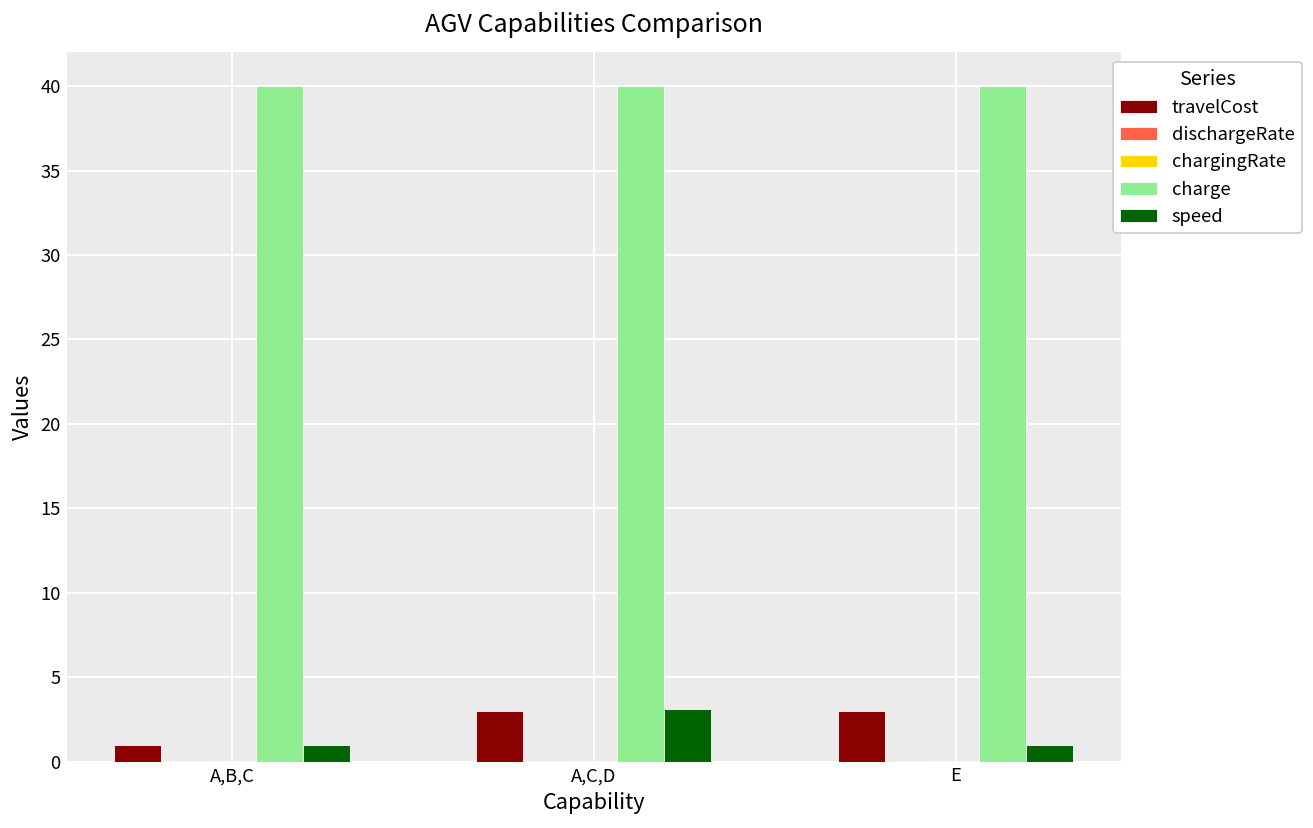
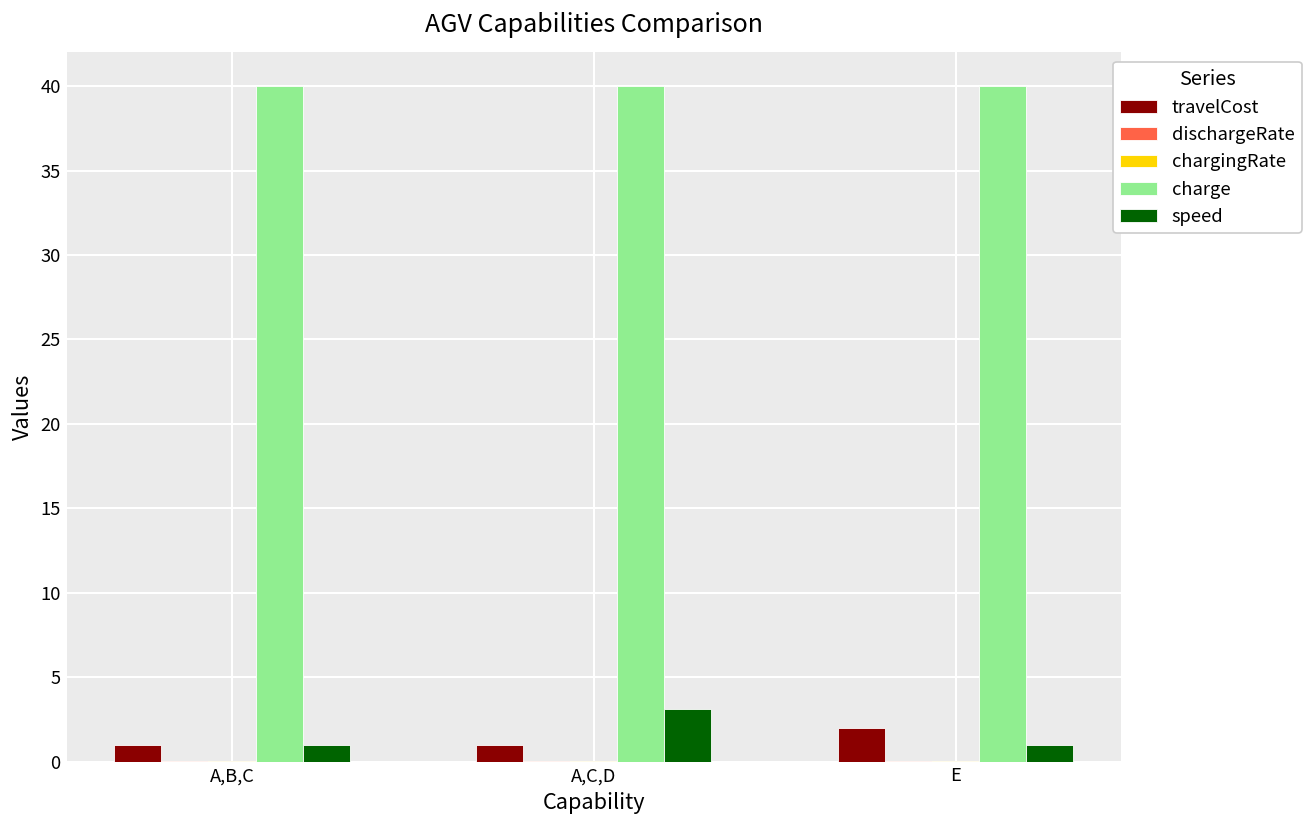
travelCost, A,C,D: 3 -> 1
travelCost, E: 3 -> 2
